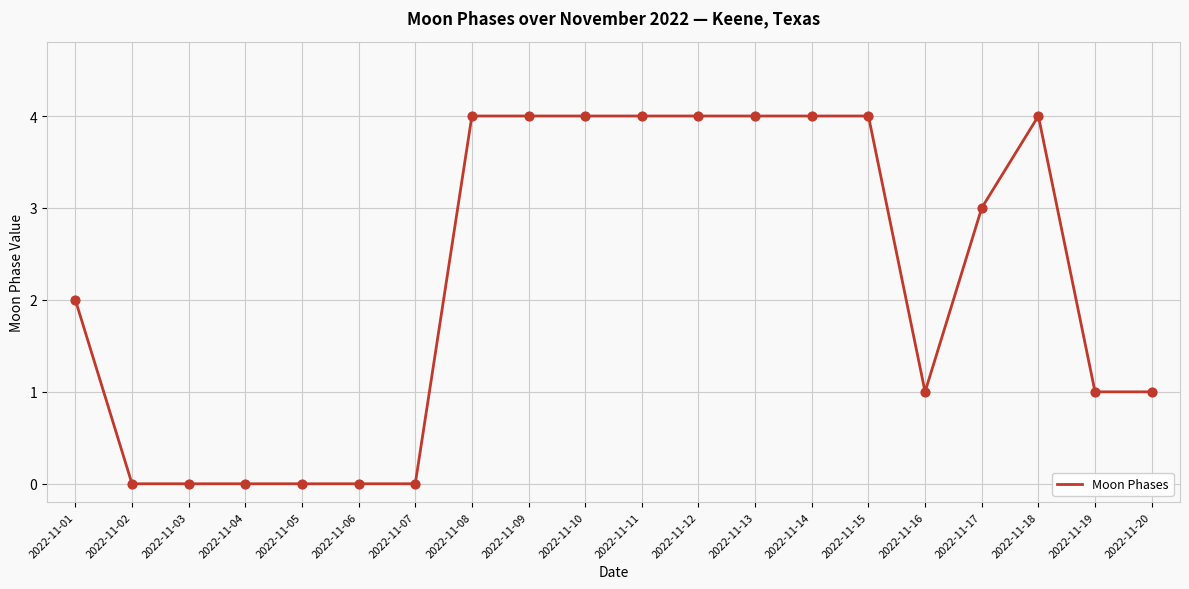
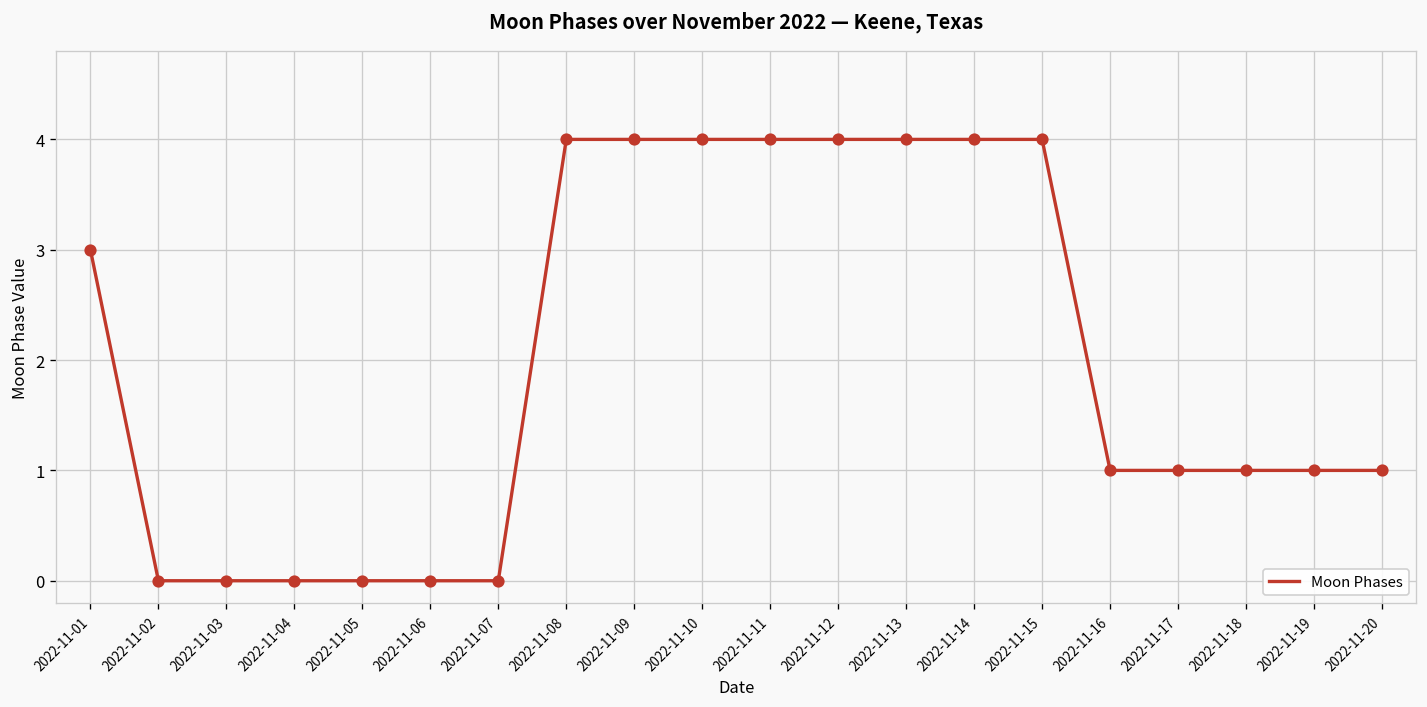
2022-11-01: 2 -> 3
2022-11-17: 3 -> 1
2022-11-18: 4 -> 1
